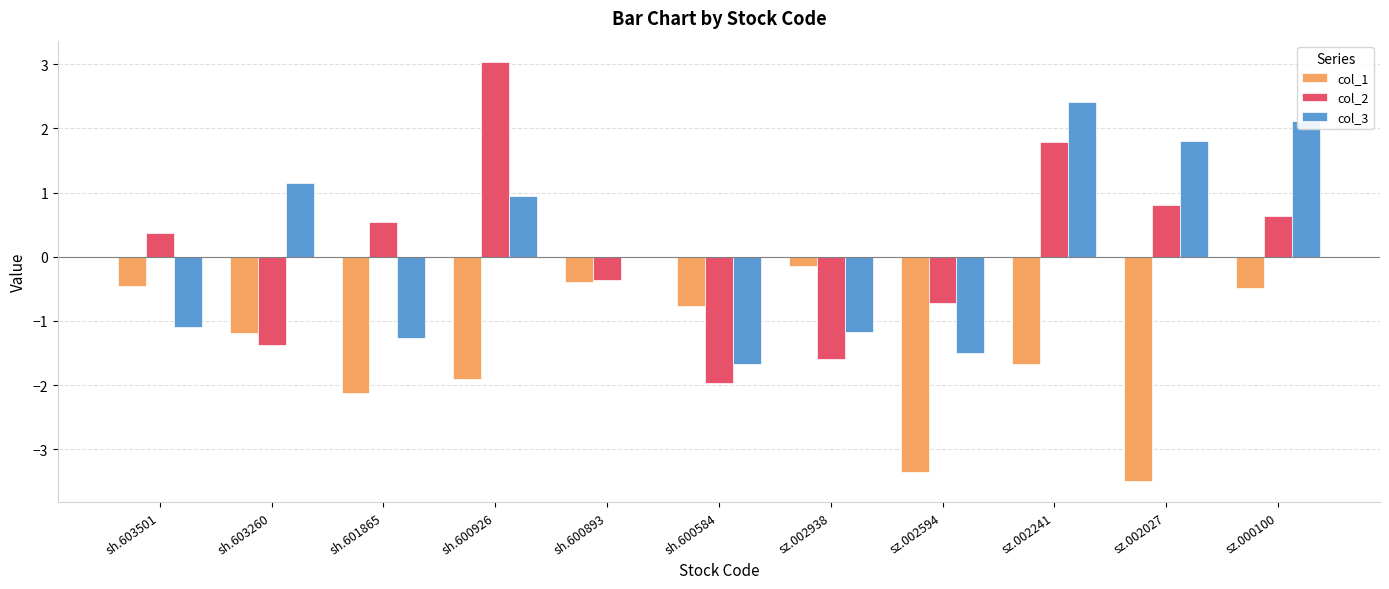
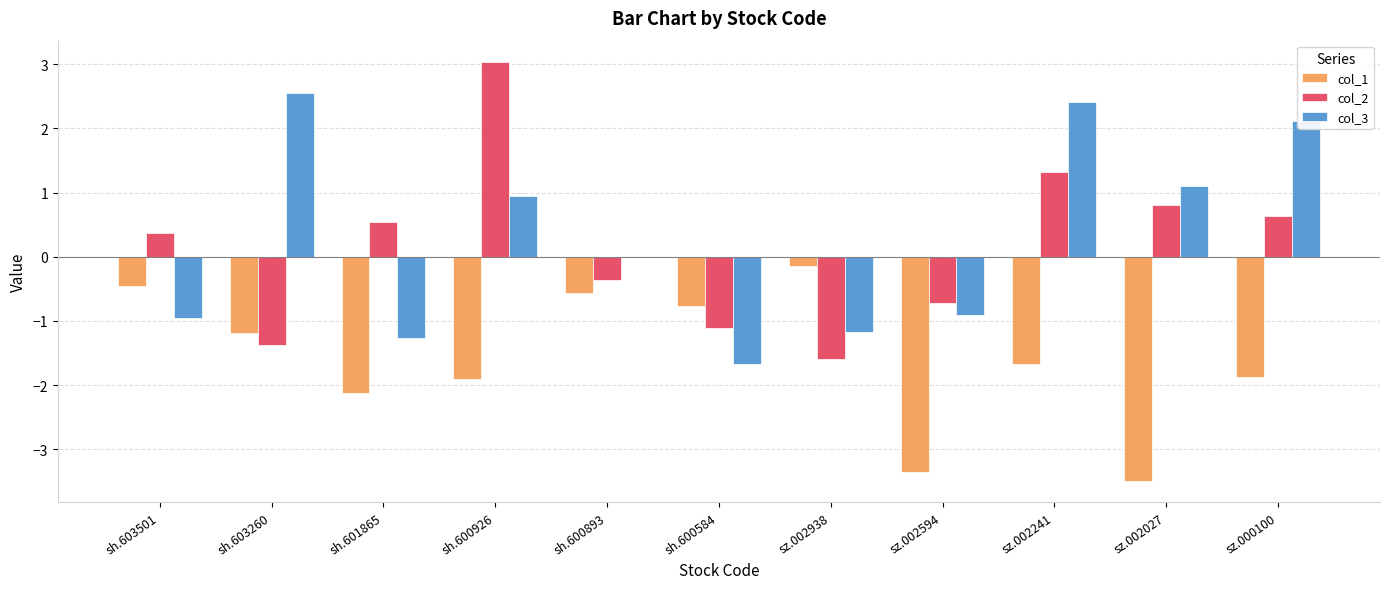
col_3, sh.603501: -1.1 -> -1.0
col_3, sh.603260: 1.1 -> 2.5
col_1, sh.600893: -0.4 -> -0.6
col_2, sh.600584: -2.0 -> -1.1
col_3, sz.002594: -1.5 -> -0.9
col_2, sz.002241: 1.8 -> 1.3
col_3, sz.002027: 1.8 -> 1.1
col_1, sz.000100: -0.5 -> -1.9
